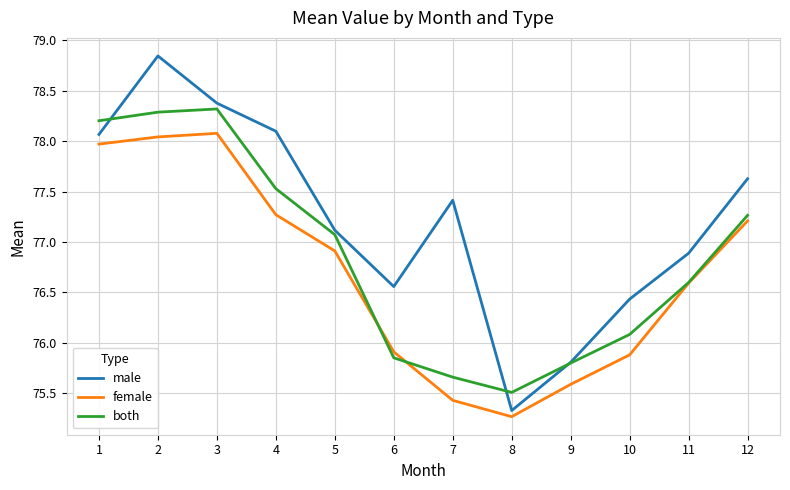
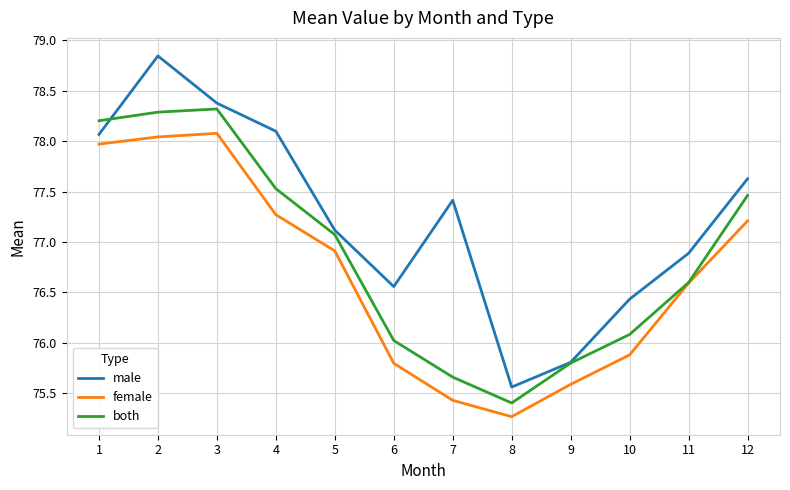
female, 6: 75.91 -> 75.80
both, 6: 75.85 -> 76.02
male, 8: 75.33 -> 75.56
both, 8: 75.51 -> 75.40
both, 12: 77.26 -> 77.46
